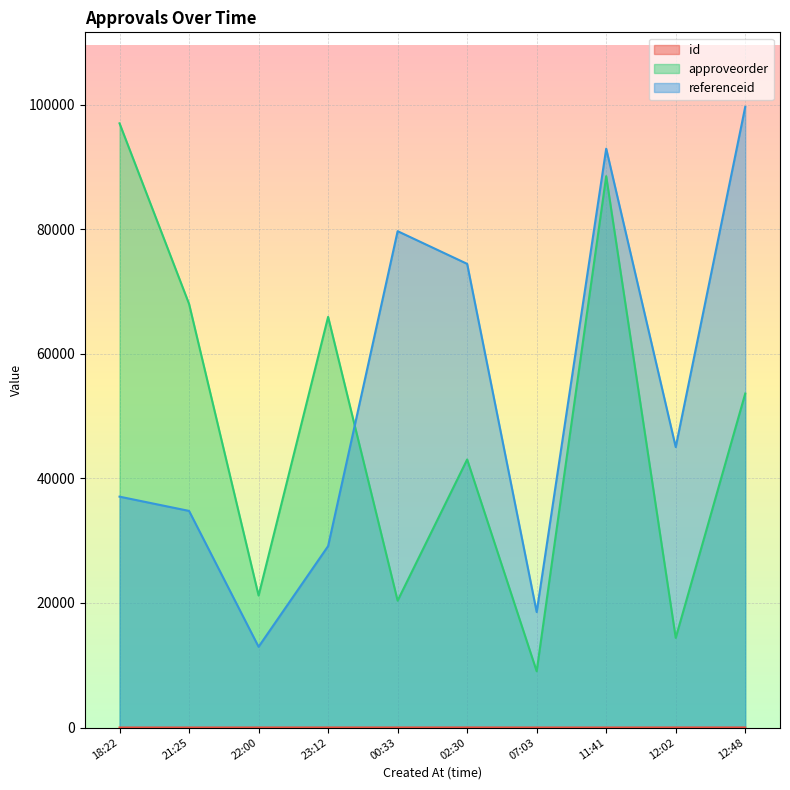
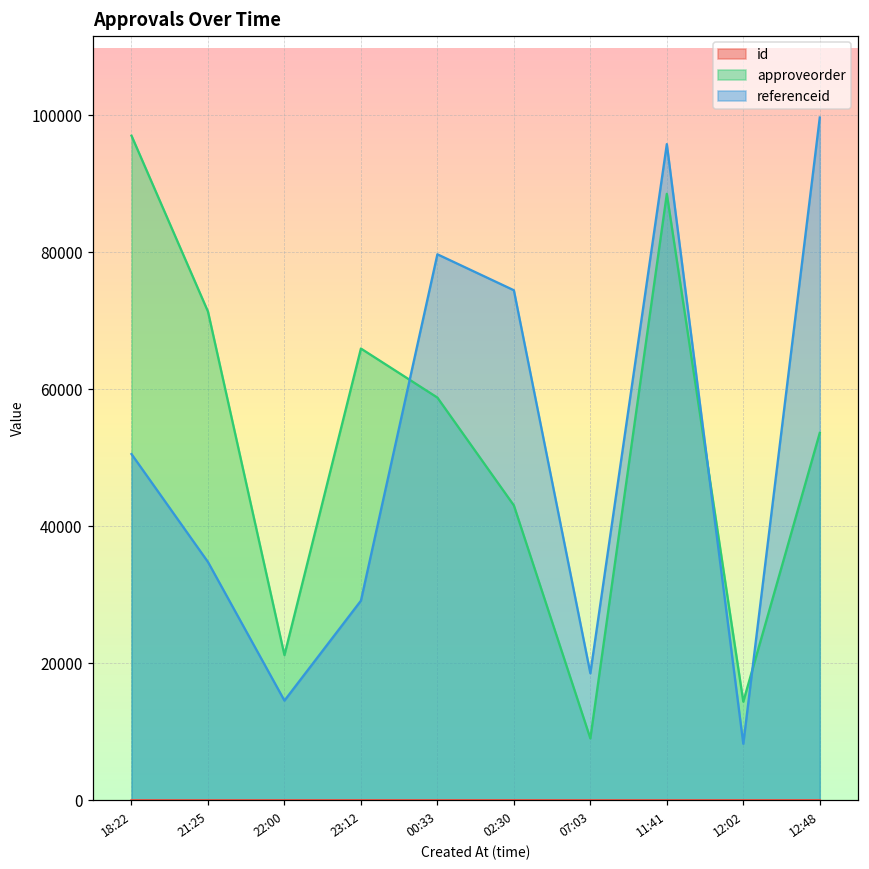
referenceid, 18:22: 37000 -> 51000
approveorder, 21:25: 68000 -> 71000
referenceid, 22:00: 13000 -> 15000
approveorder, 00:33: 20000 -> 59000
referenceid, 11:41: 93000 -> 96000
referenceid, 12:02: 45000 -> 8000
